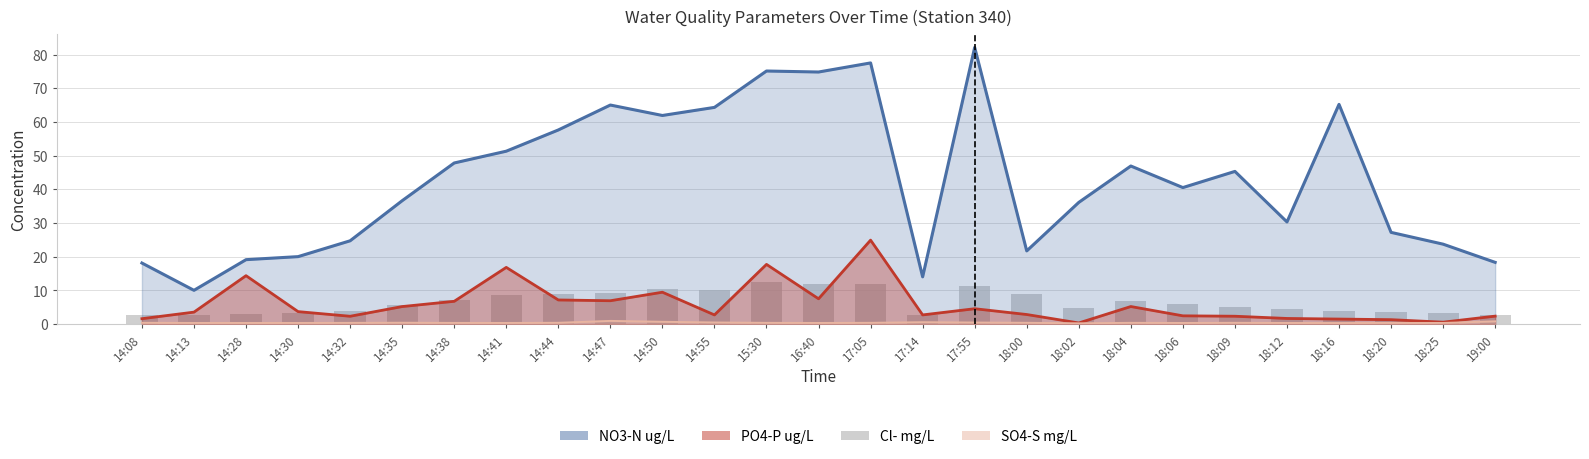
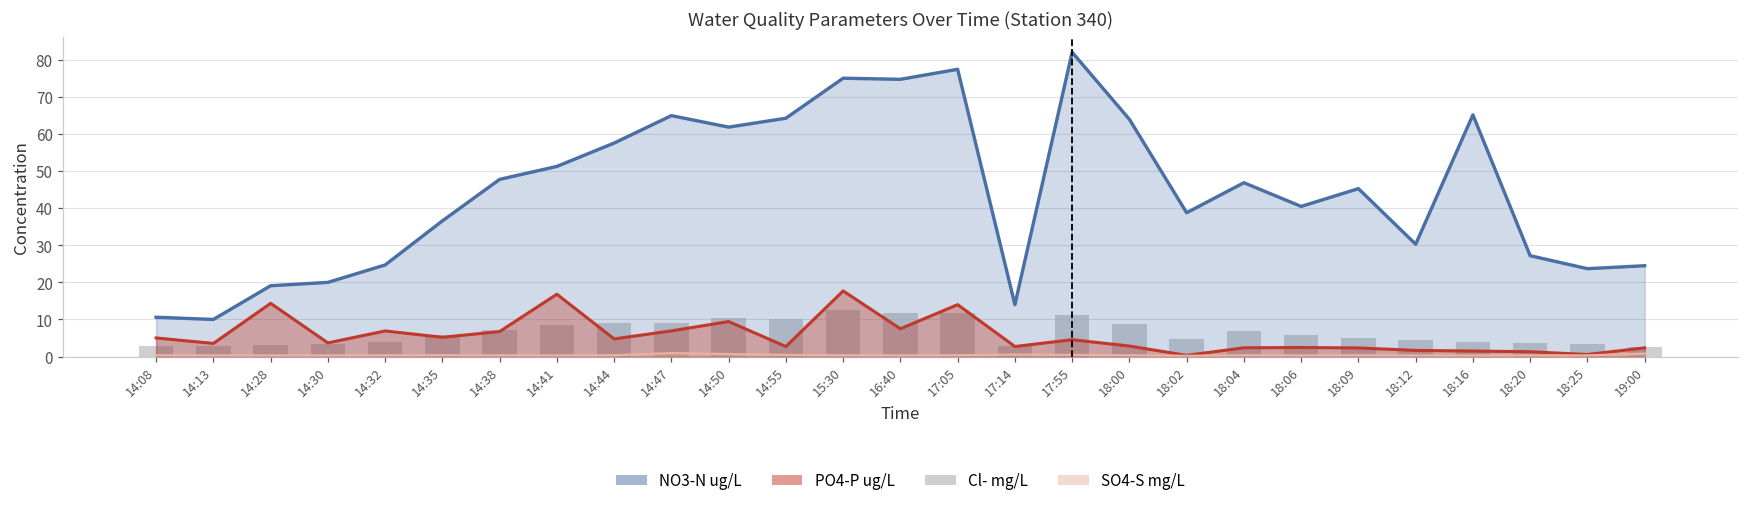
NO3-N ug/L, 14:08: 18 -> 11
PO4-P ug/L, 14:08: 2 -> 5
PO4-P ug/L, 14:32: 2 -> 7
PO4-P ug/L, 14:44: 7 -> 5
PO4-P ug/L, 17:05: 25 -> 14
NO3-N ug/L, 18:00: 22 -> 64
NO3-N ug/L, 18:02: 36 -> 39
PO4-P ug/L, 18:04: 5 -> 2
NO3-N ug/L, 19:00: 18 -> 25
